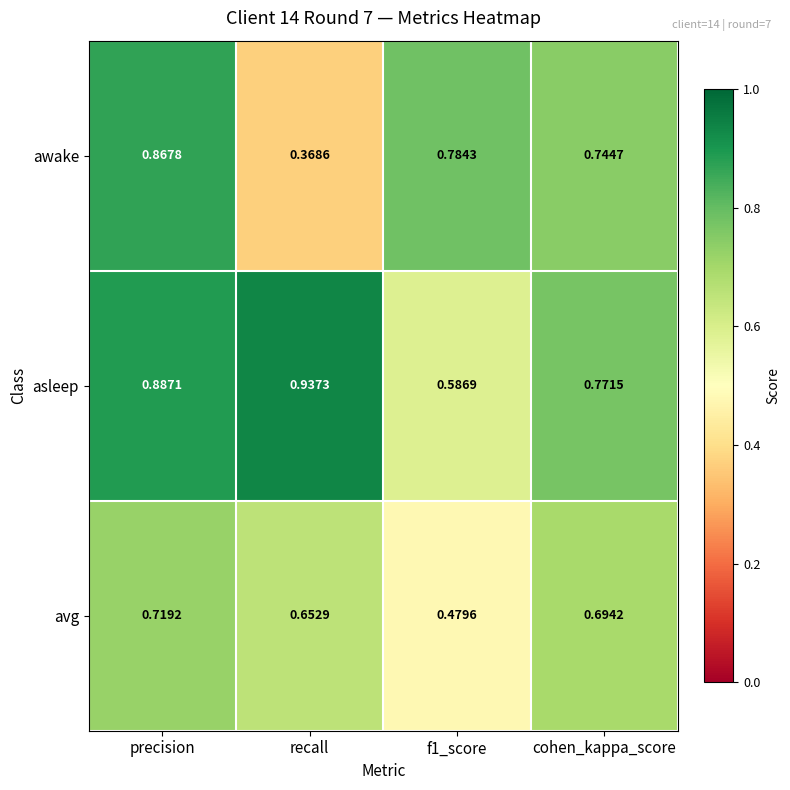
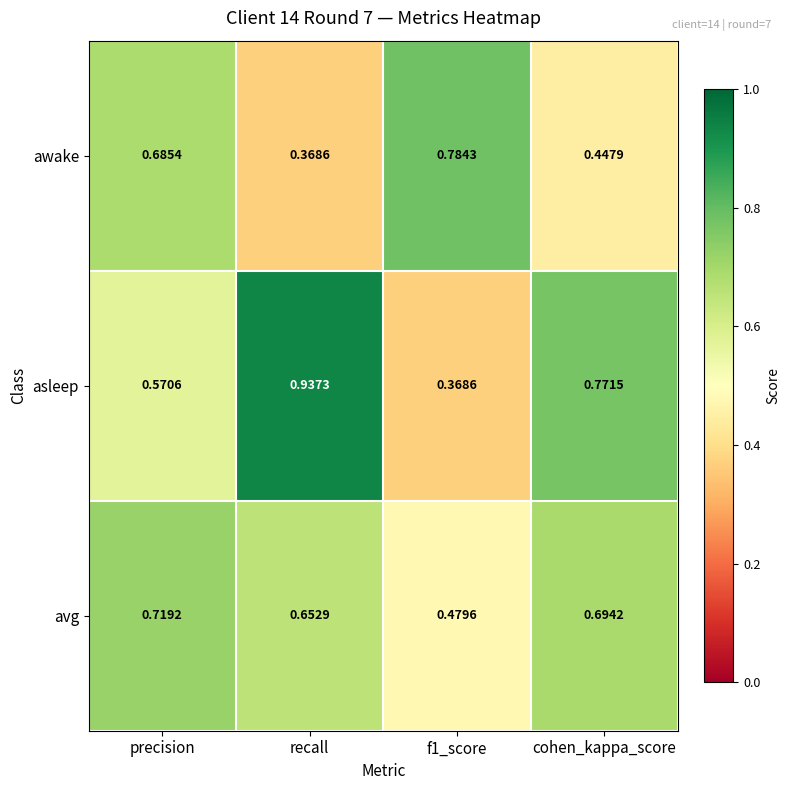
awake, precision: 0.8678 -> 0.6854
awake, cohen_kappa_score: 0.7447 -> 0.4479
asleep, precision: 0.8871 -> 0.5706
asleep, f1_score: 0.5869 -> 0.3686
